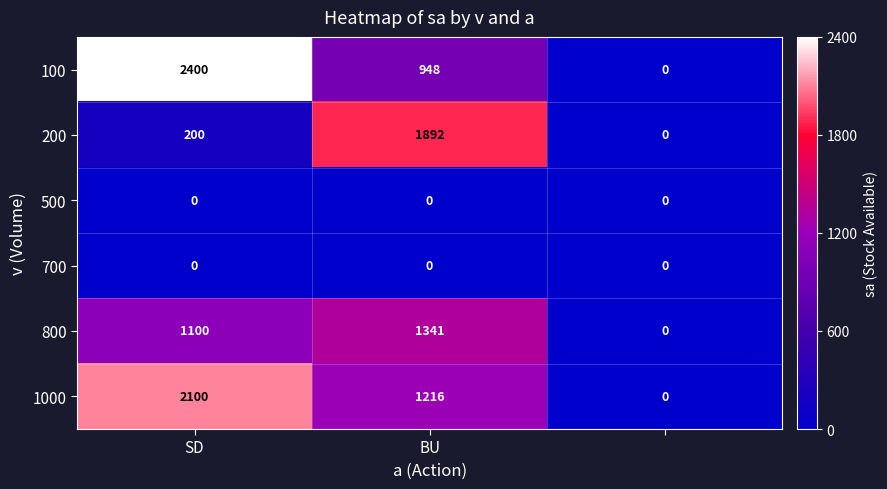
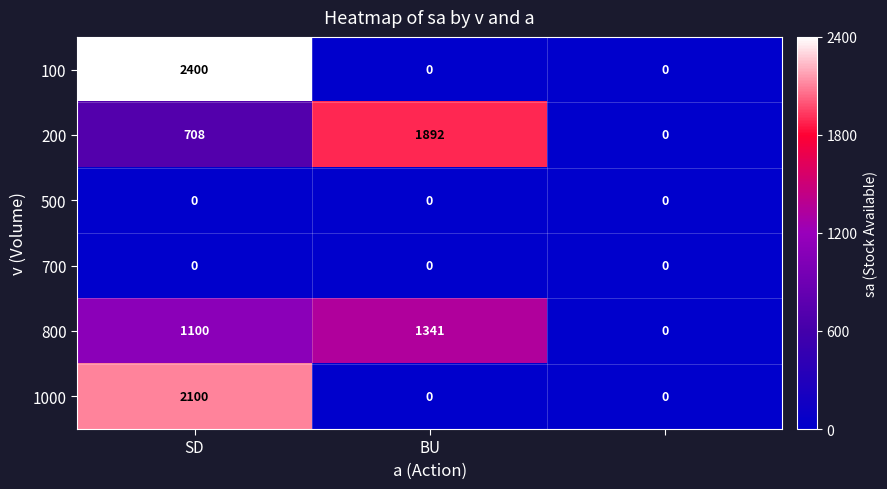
100, BU: 948 -> 0
200, SD: 200 -> 708
1000, BU: 1216 -> 0
